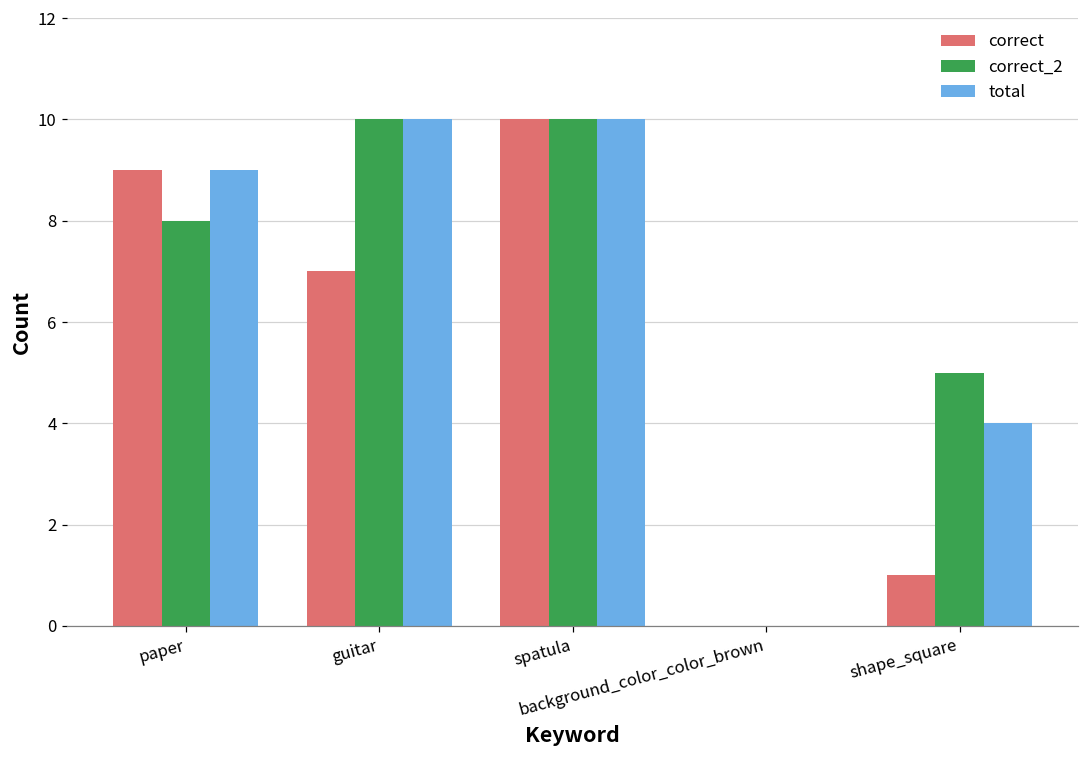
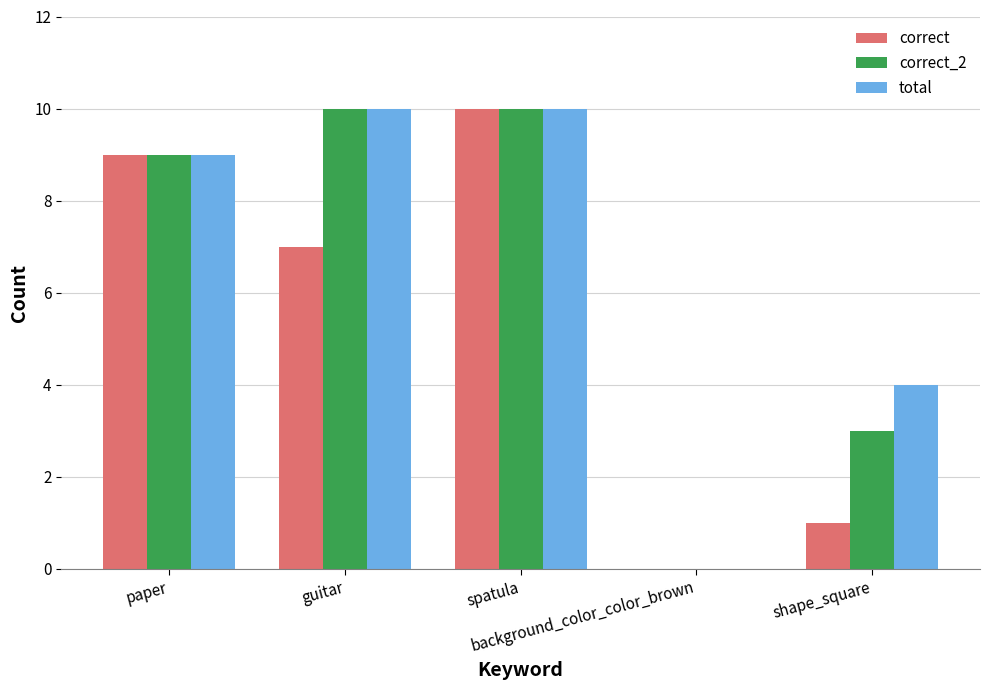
correct_2, paper: 8 -> 9
correct_2, shape_square: 5 -> 3
